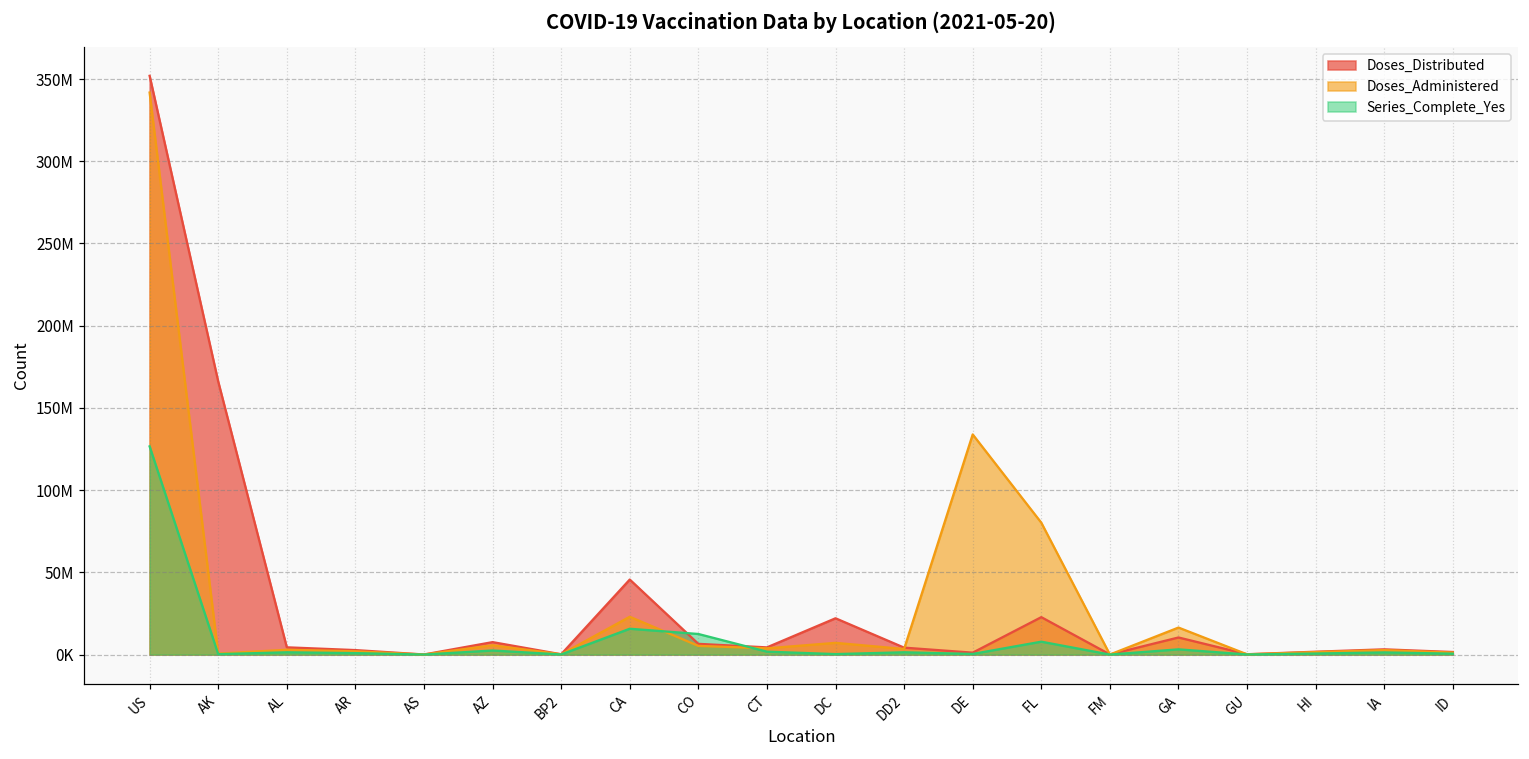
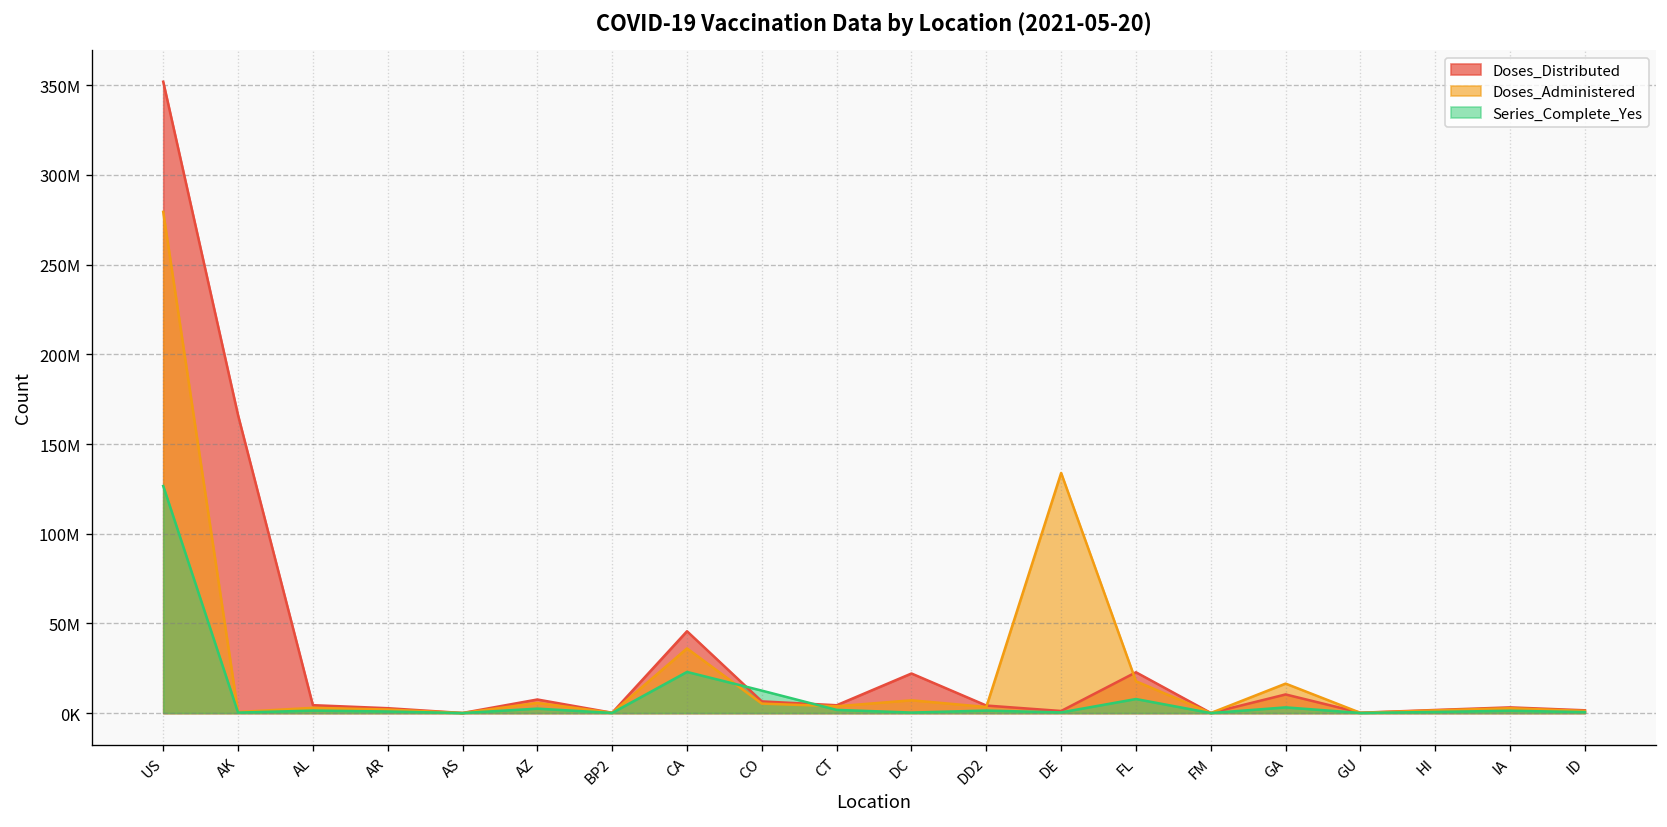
Doses_Administered, US: 342000000 -> 279000000
Doses_Administered, CA: 23000000 -> 36000000
Series_Complete_Yes, CA: 16000000 -> 23000000
Doses_Administered, FL: 80000000 -> 18000000
